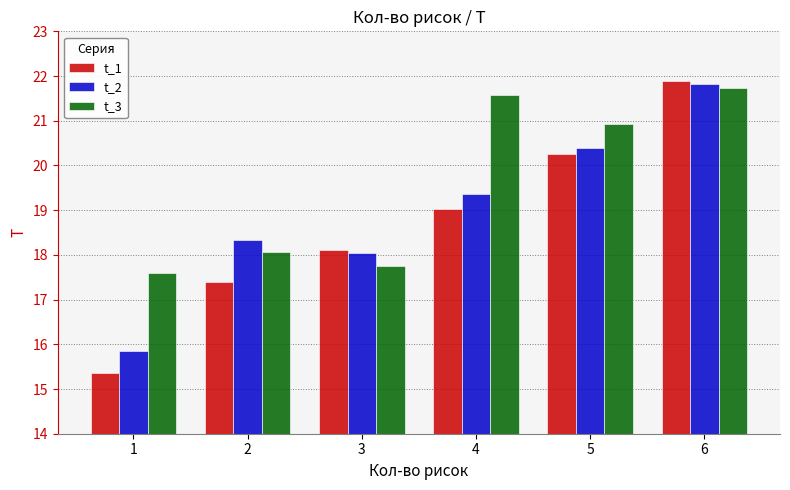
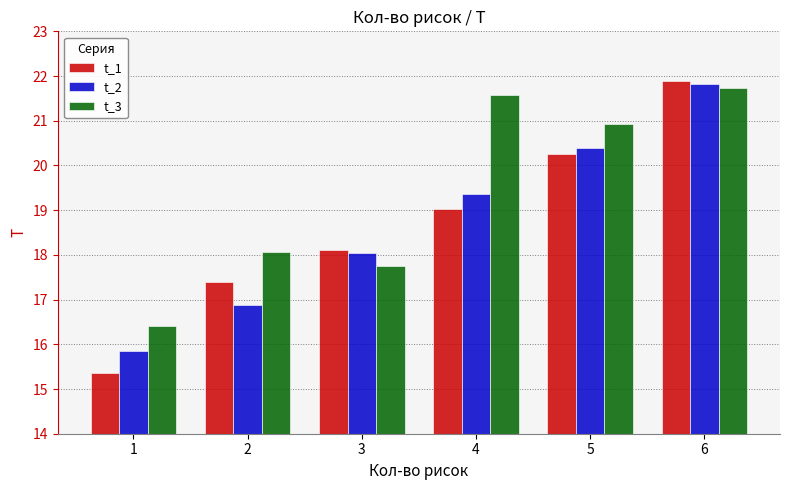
t_3, 1: 17.6 -> 16.4
t_2, 2: 18.3 -> 16.9
